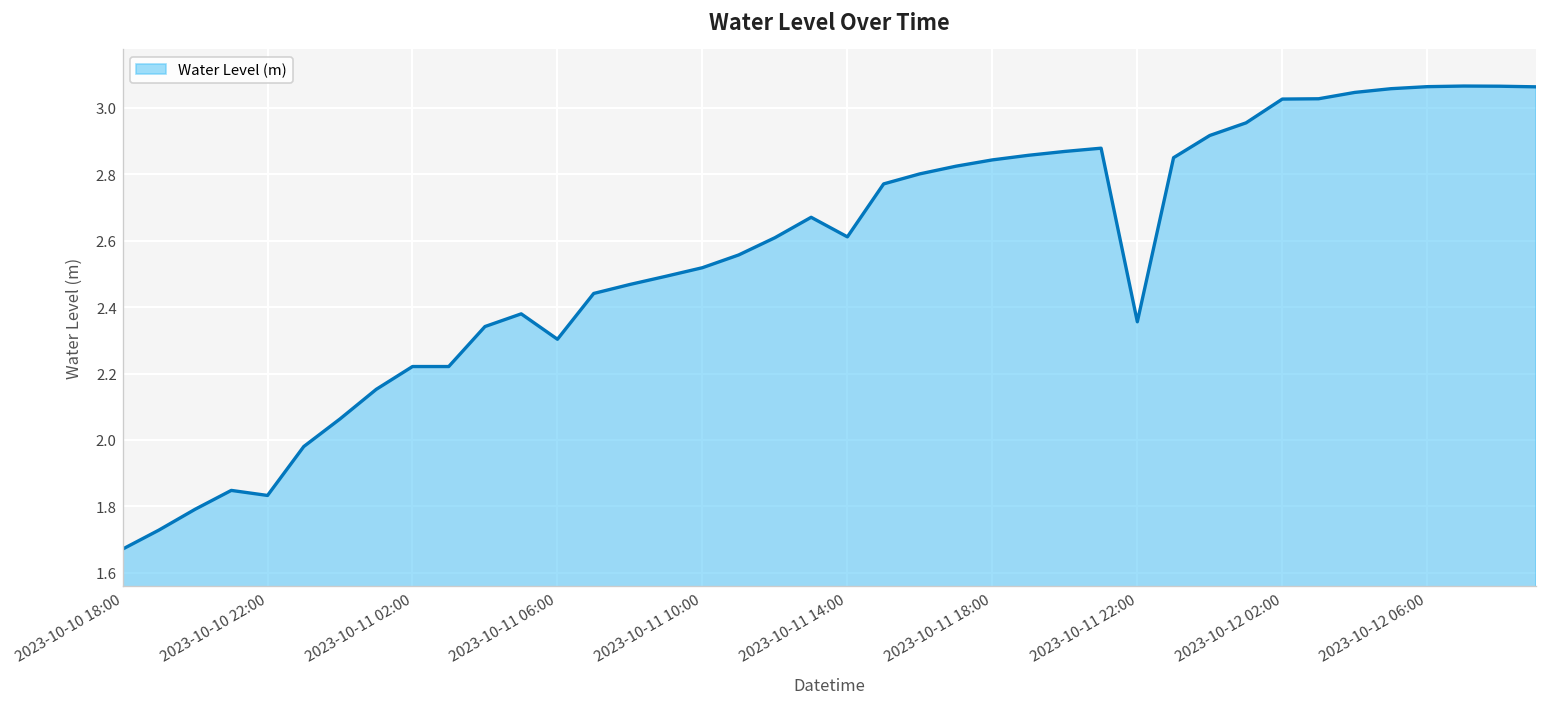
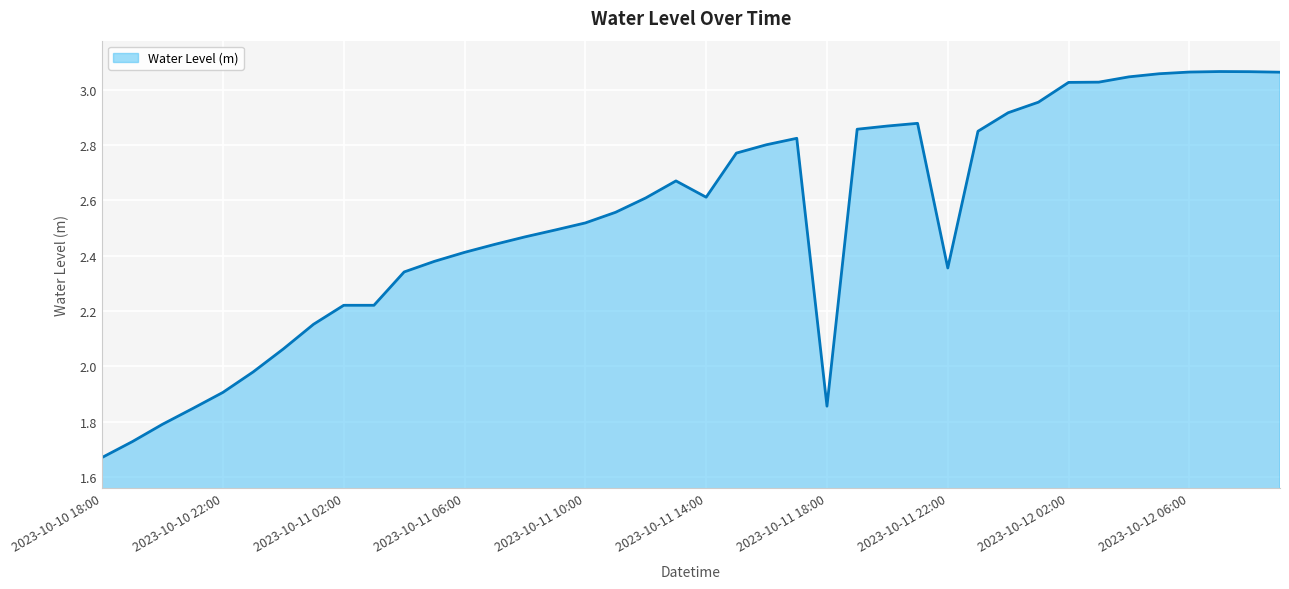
2023-10-10 22:00: 1.83 -> 1.91
2023-10-11 06:00: 2.30 -> 2.41
2023-10-11 18:00: 2.84 -> 1.86
